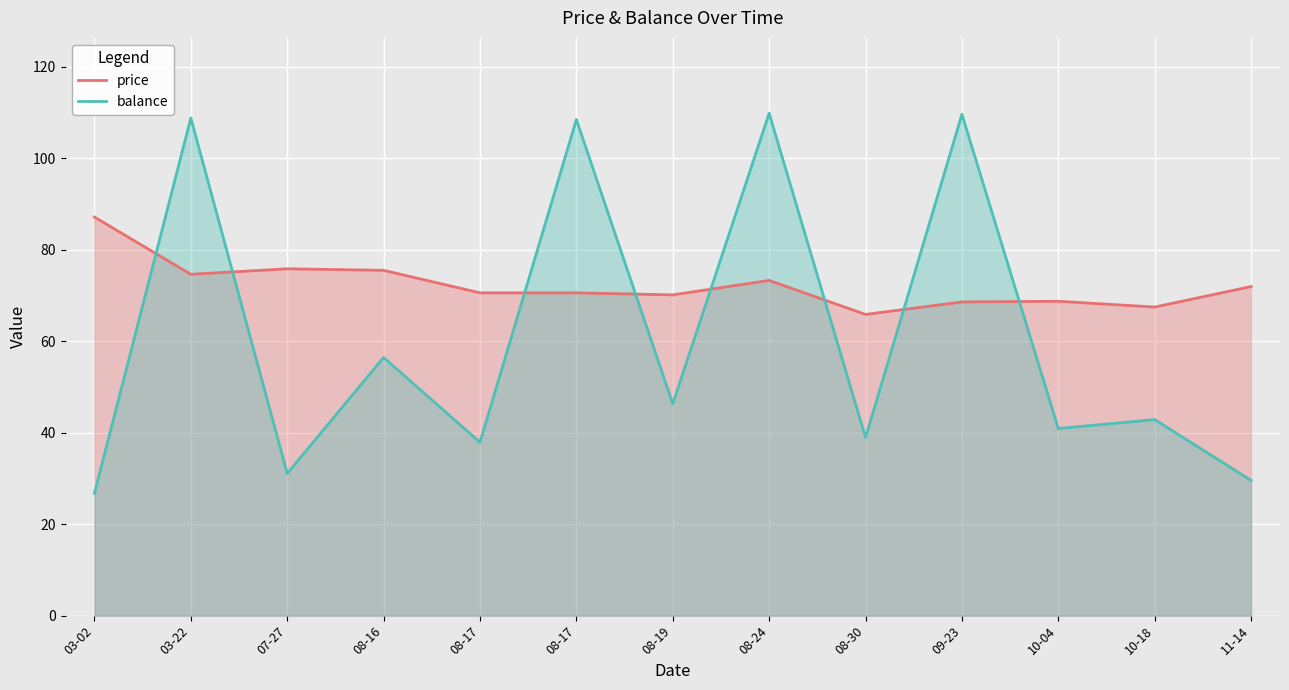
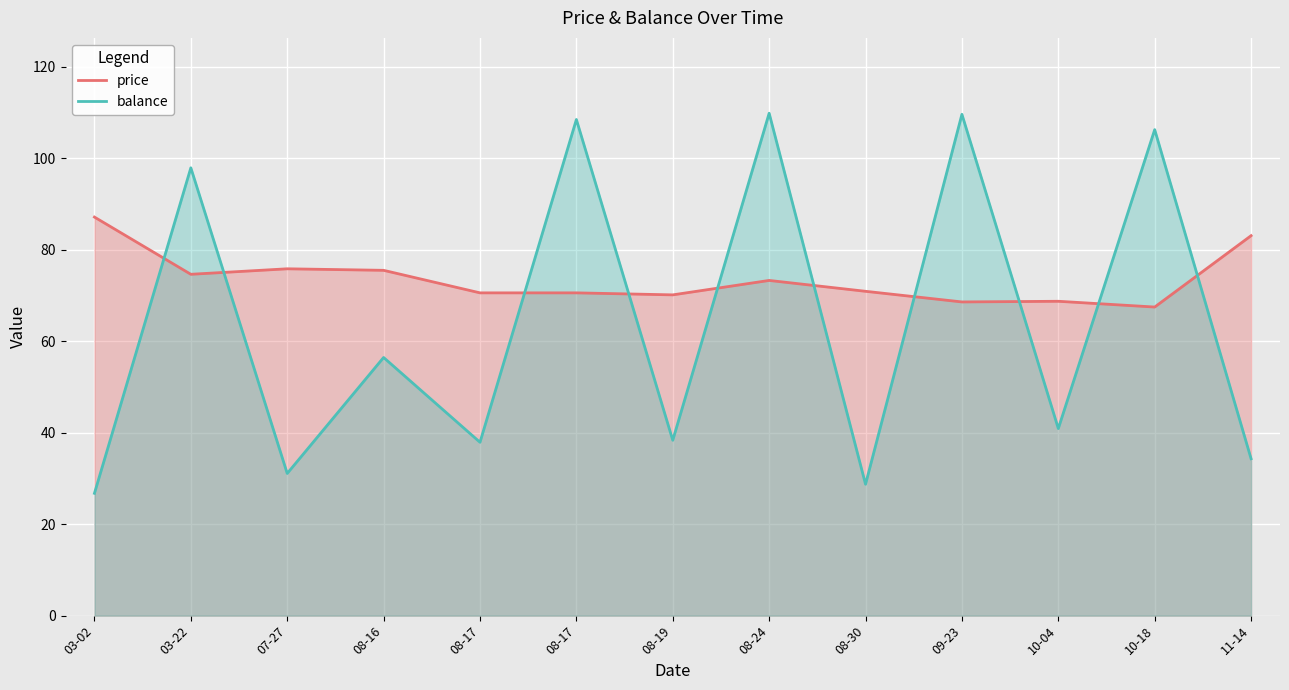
balance, 03-22: 109 -> 98
balance, 08-19: 46 -> 38
price, 08-30: 66 -> 71
balance, 08-30: 39 -> 29
balance, 10-18: 43 -> 106
price, 11-14: 72 -> 83
balance, 11-14: 30 -> 34
